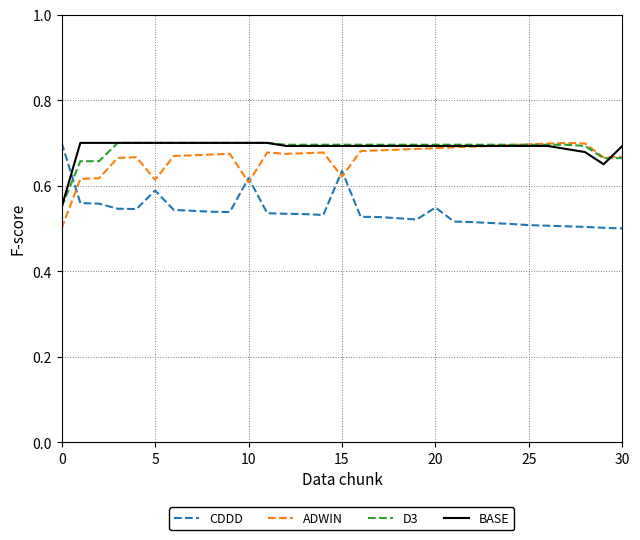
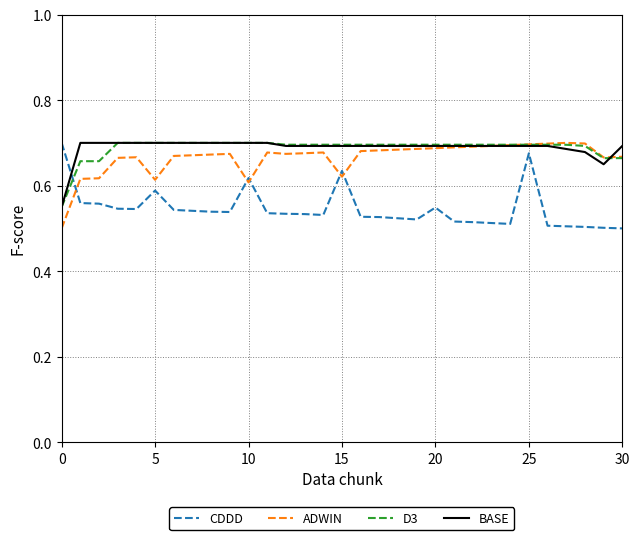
CDDD, 25: 0.51 -> 0.68
